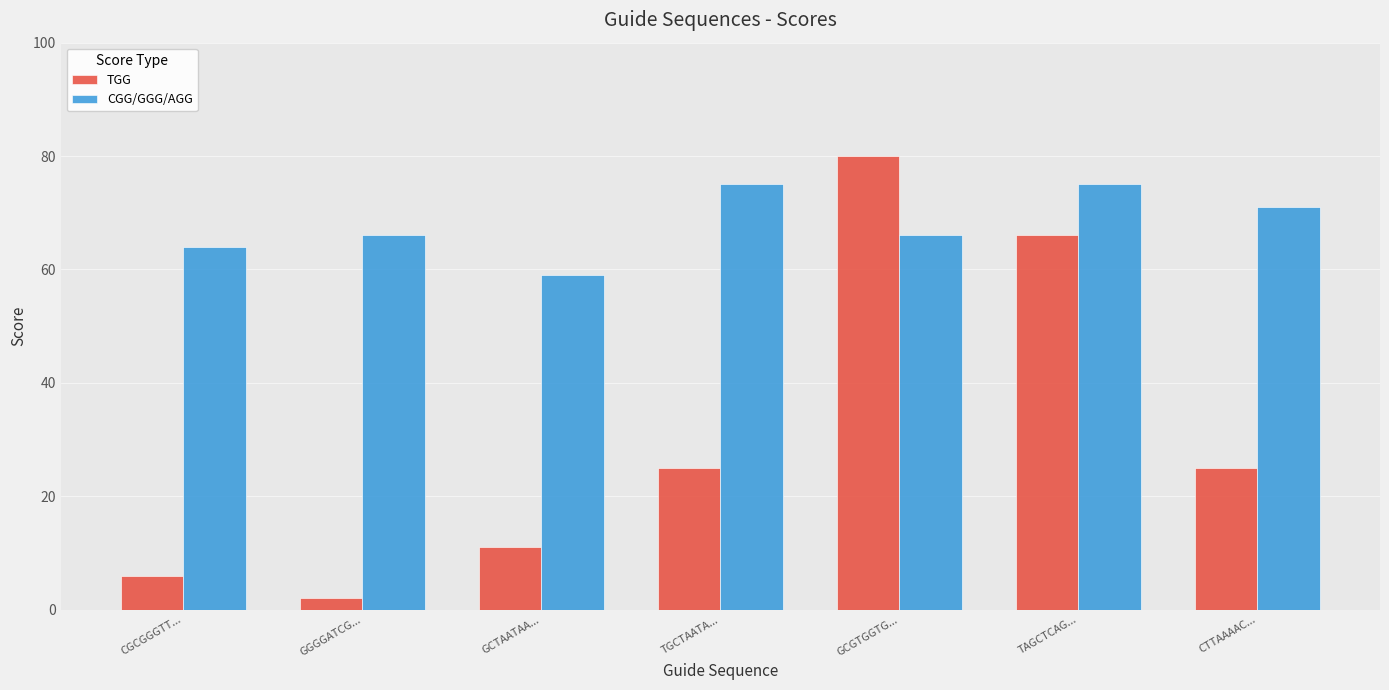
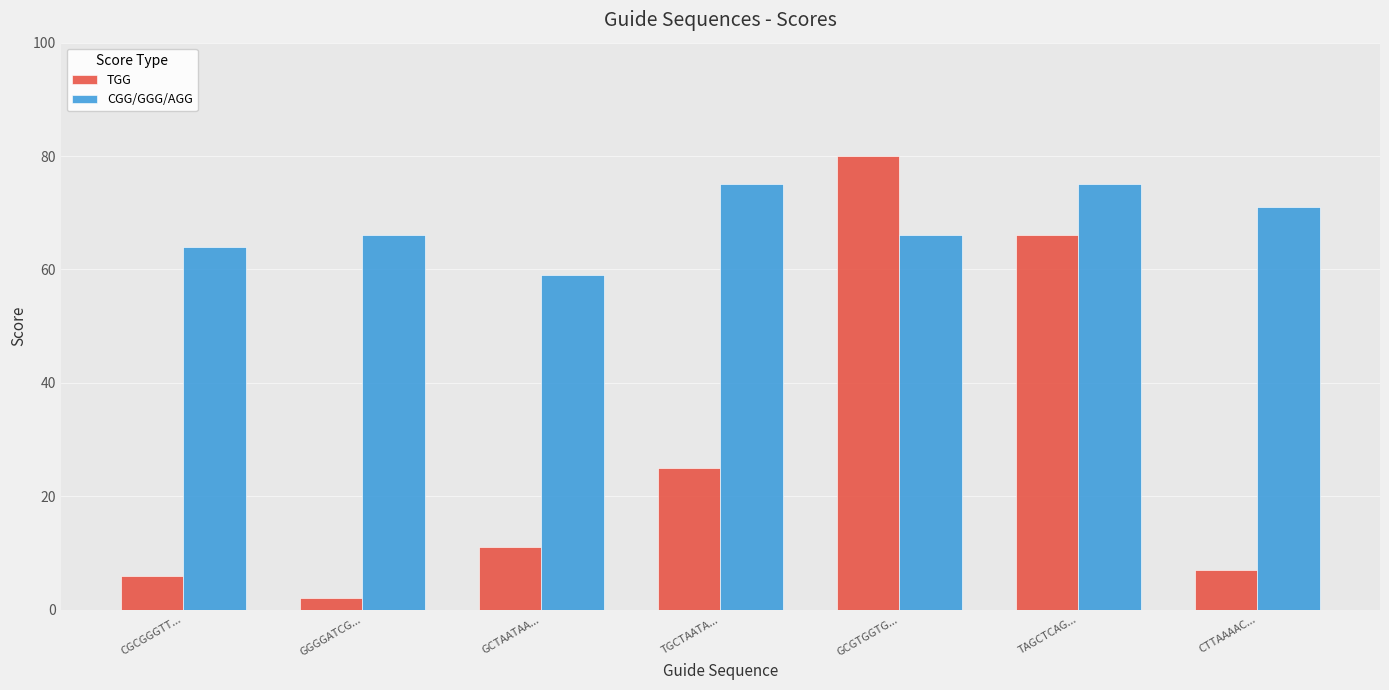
TGG, CTTAAAAC...: 25 -> 7
